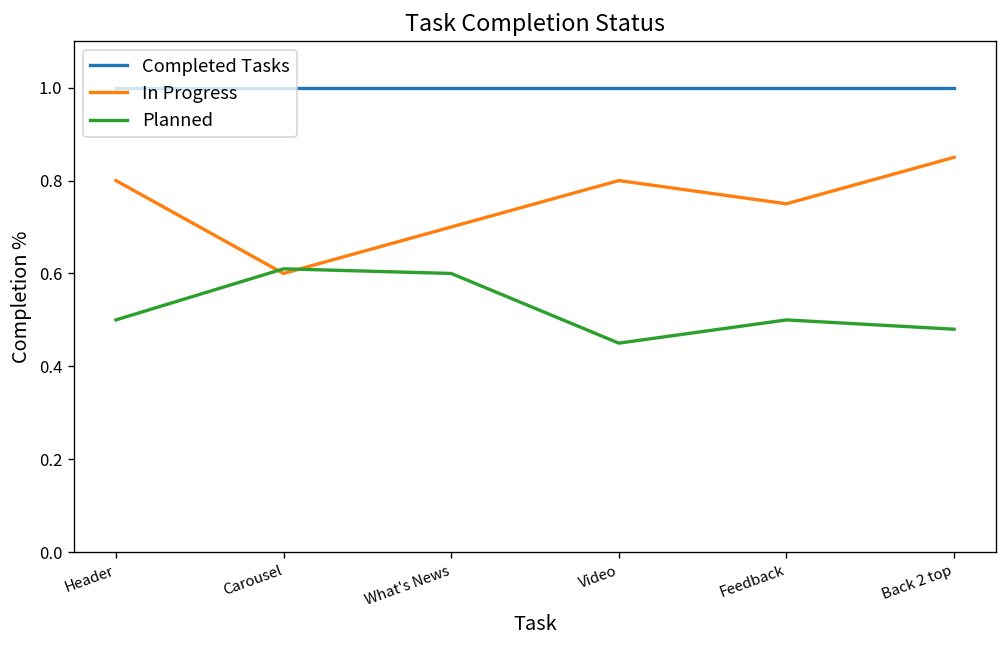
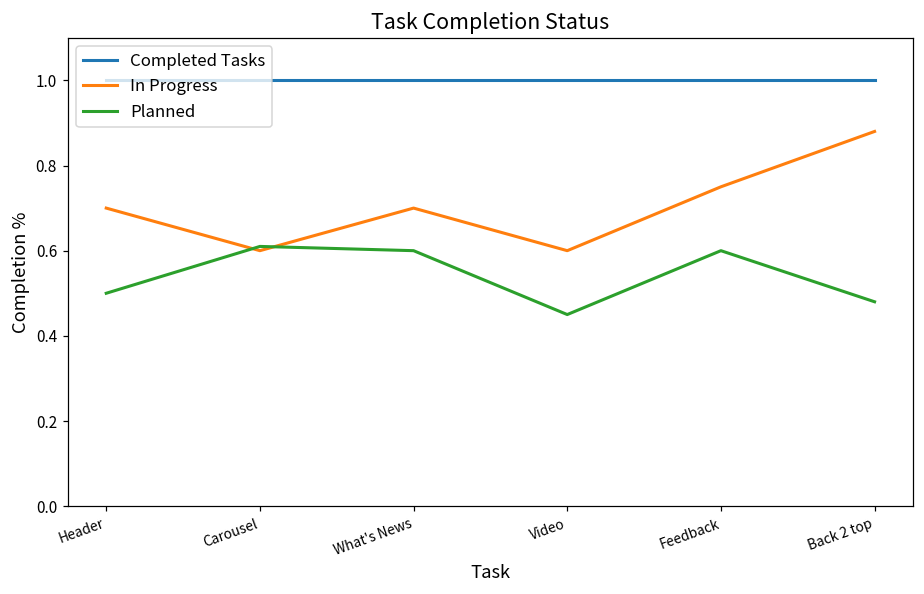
In Progress, Header: 0.8 -> 0.7
In Progress, Video: 0.8 -> 0.6
Planned, Feedback: 0.5 -> 0.6
In Progress, Back 2 top: 0.85 -> 0.88
